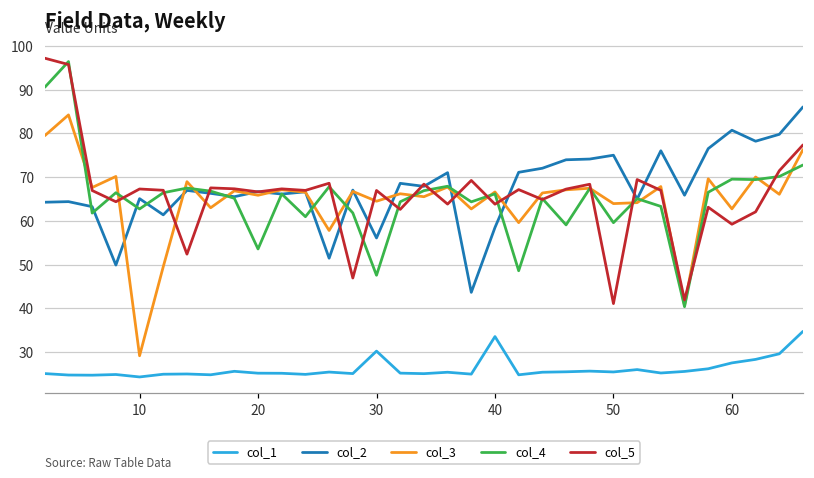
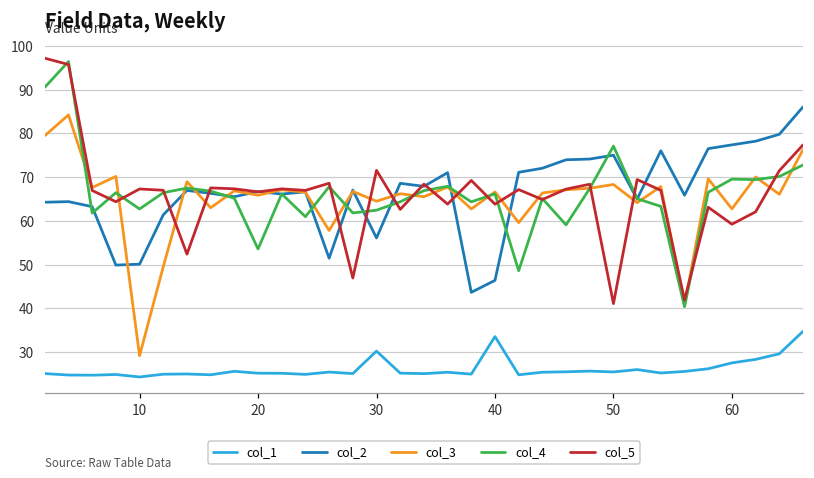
col_2, 10: 65 -> 50
col_4, 30: 48 -> 62
col_5, 30: 67 -> 72
col_2, 40: 59 -> 46
col_3, 50: 64 -> 68
col_4, 50: 60 -> 77
col_2, 60: 81 -> 77
